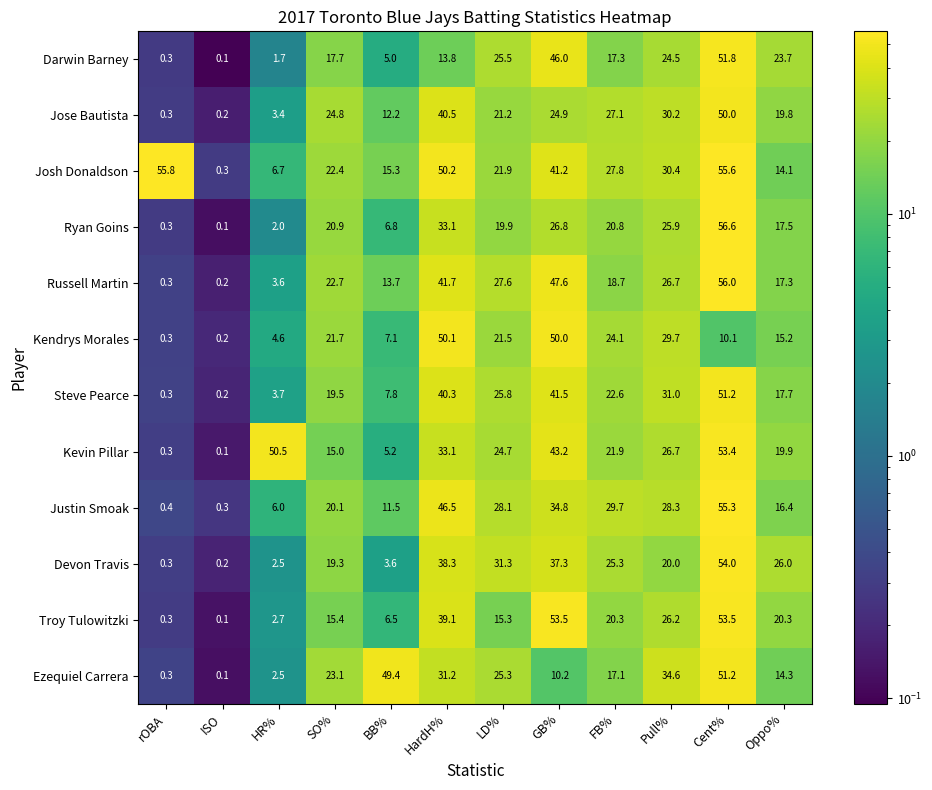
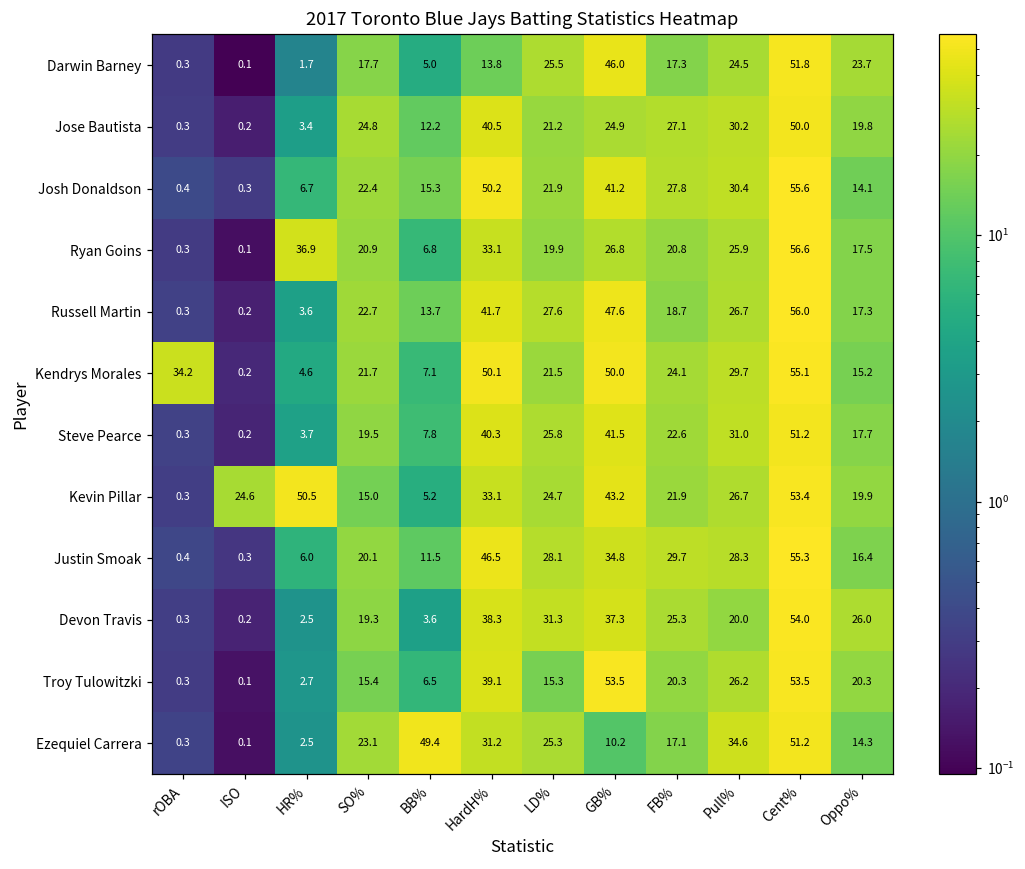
Josh Donaldson, rOBA: 55.8 -> 0.4
Ryan Goins, HR%: 2.0 -> 36.9
Kendrys Morales, rOBA: 0.3 -> 34.2
Kendrys Morales, Cent%: 10.1 -> 55.1
Kevin Pillar, ISO: 0.1 -> 24.6
